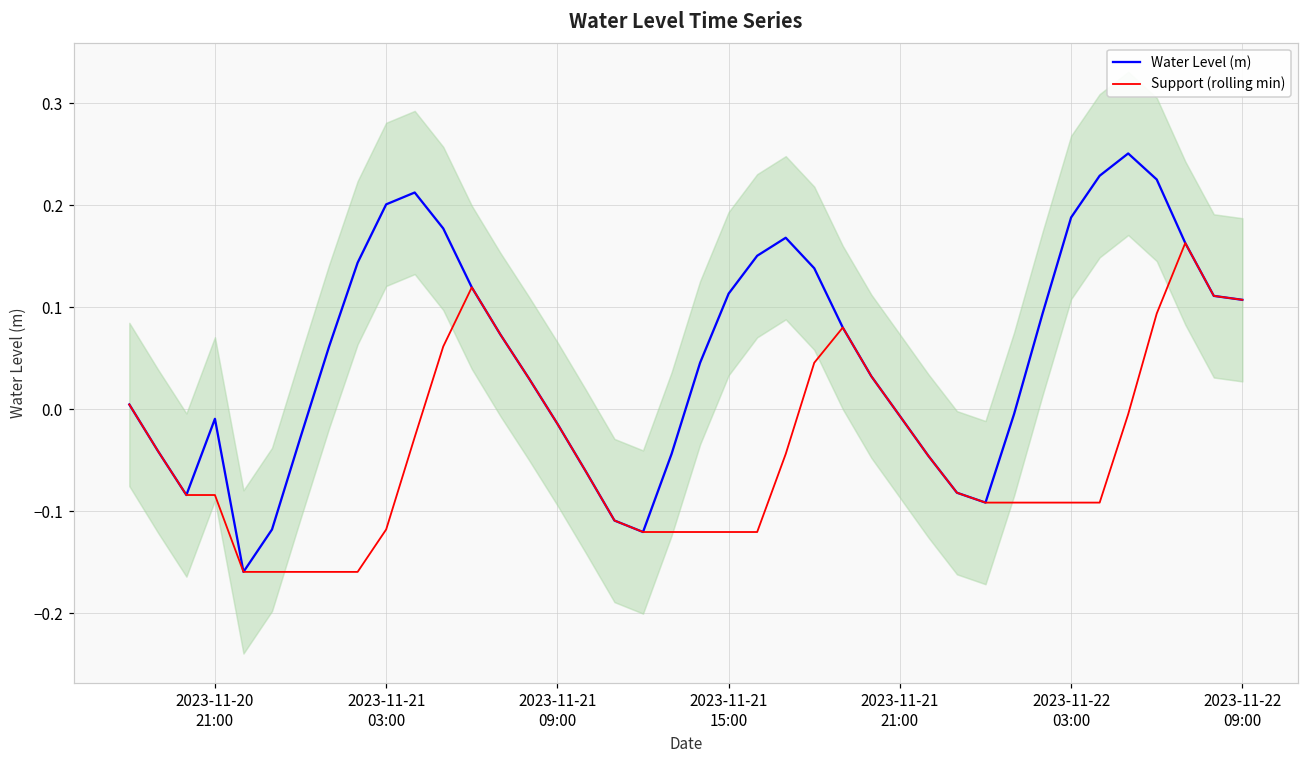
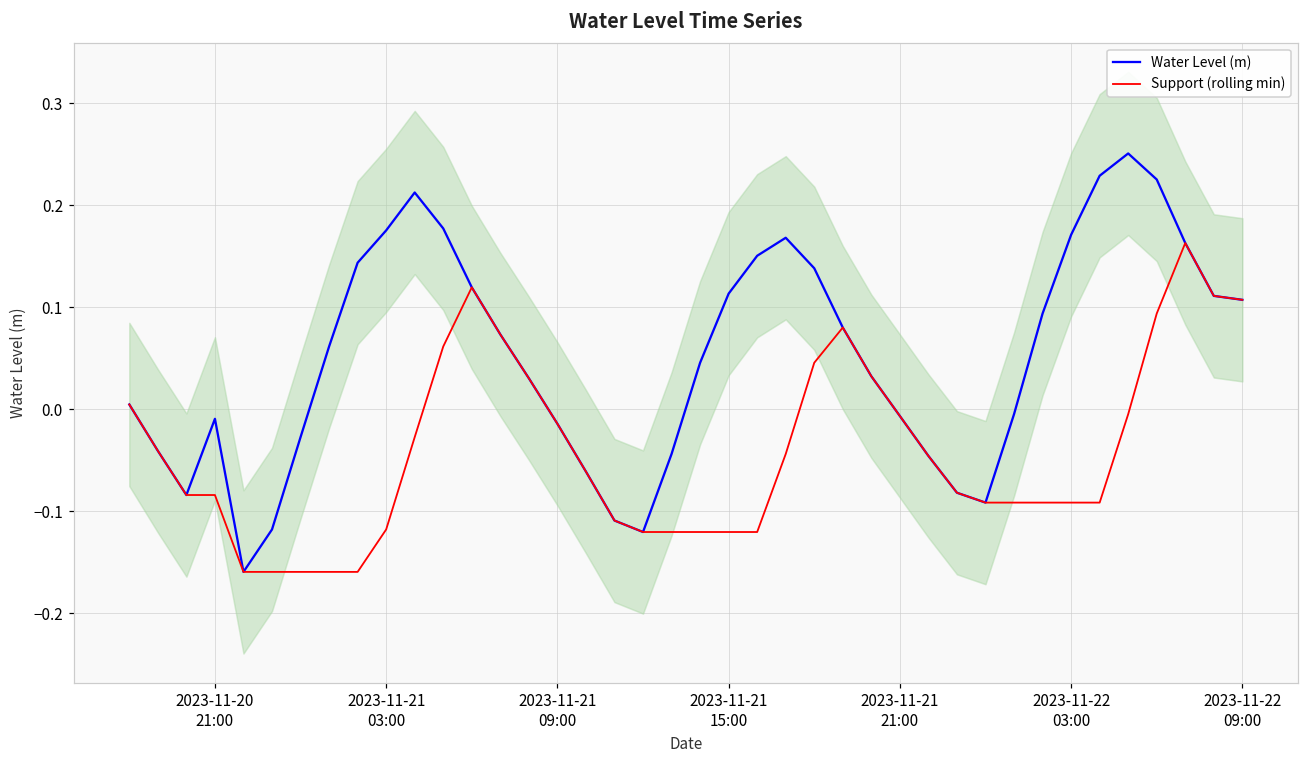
Water Level (m), 2023-11-21 03:00: 0.20 -> 0.18
Water Level (m), 2023-11-22 03:00: 0.19 -> 0.17
